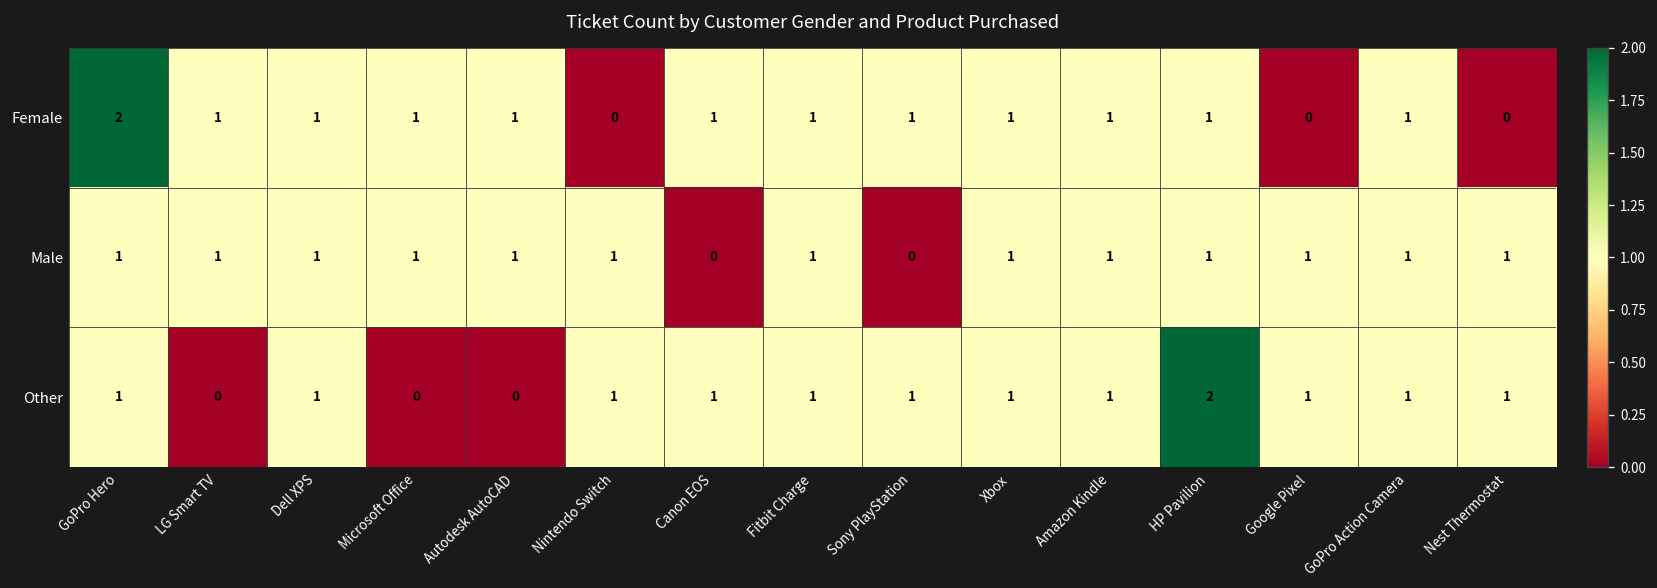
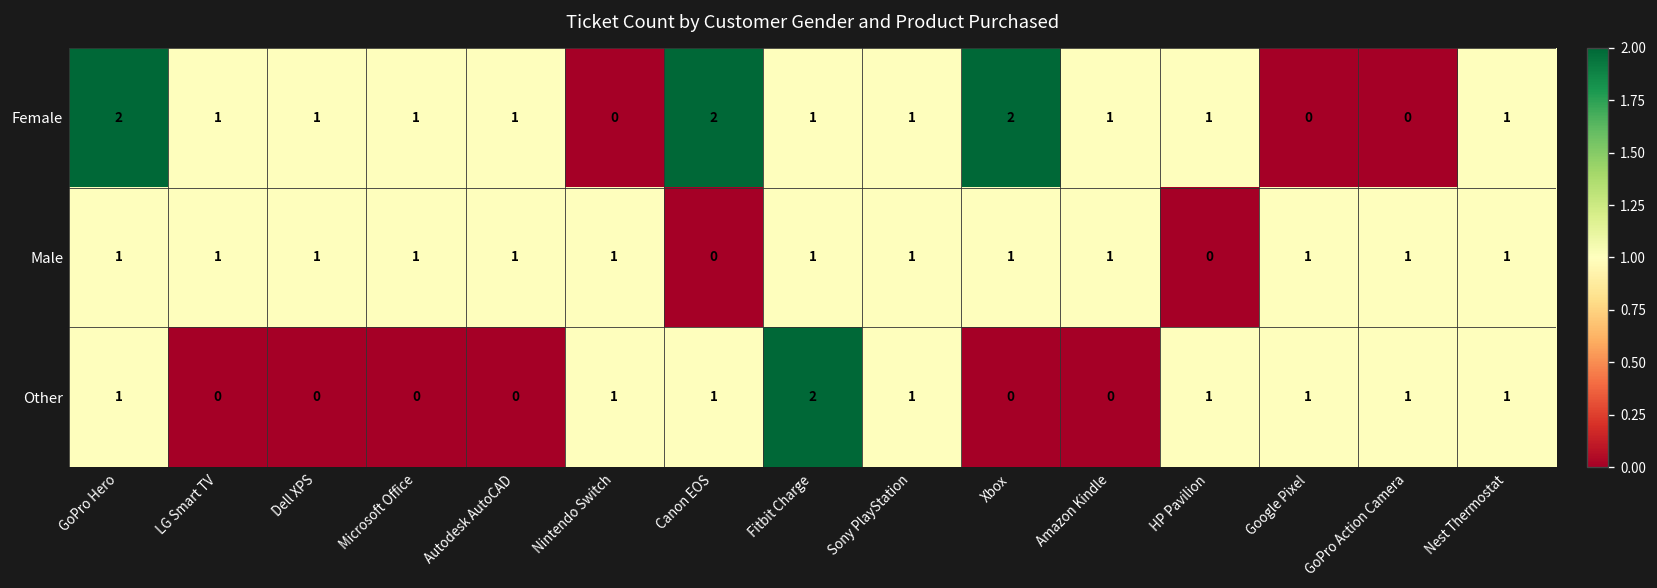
Female, Canon EOS: 1 -> 2
Female, Xbox: 1 -> 2
Female, GoPro Action Camera: 1 -> 0
Female, Nest Thermostat: 0 -> 1
Male, Sony PlayStation: 0 -> 1
Male, HP Pavilion: 1 -> 0
Other, Dell XPS: 1 -> 0
Other, Fitbit Charge: 1 -> 2
Other, Xbox: 1 -> 0
Other, Amazon Kindle: 1 -> 0
Other, HP Pavilion: 2 -> 1
